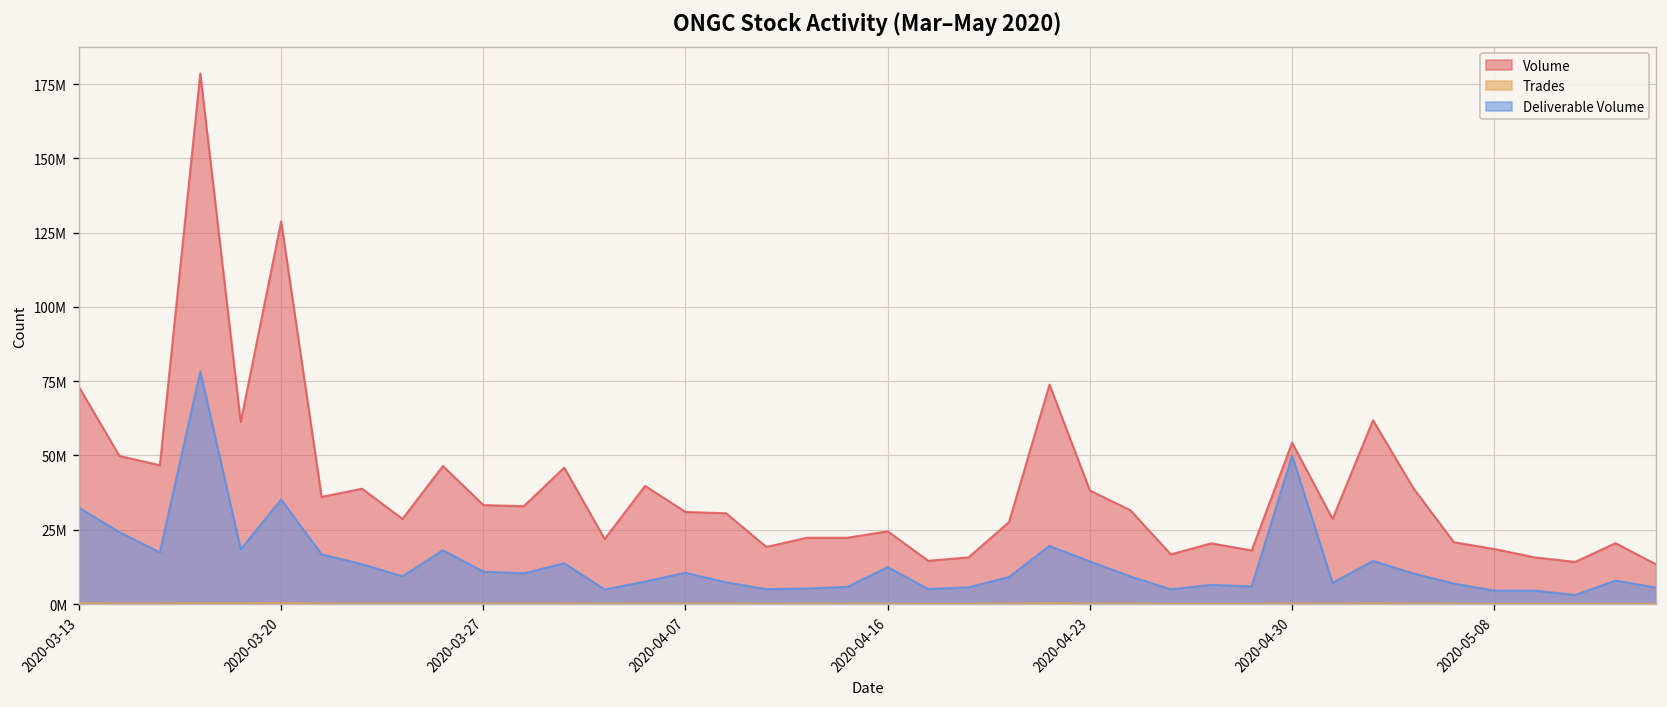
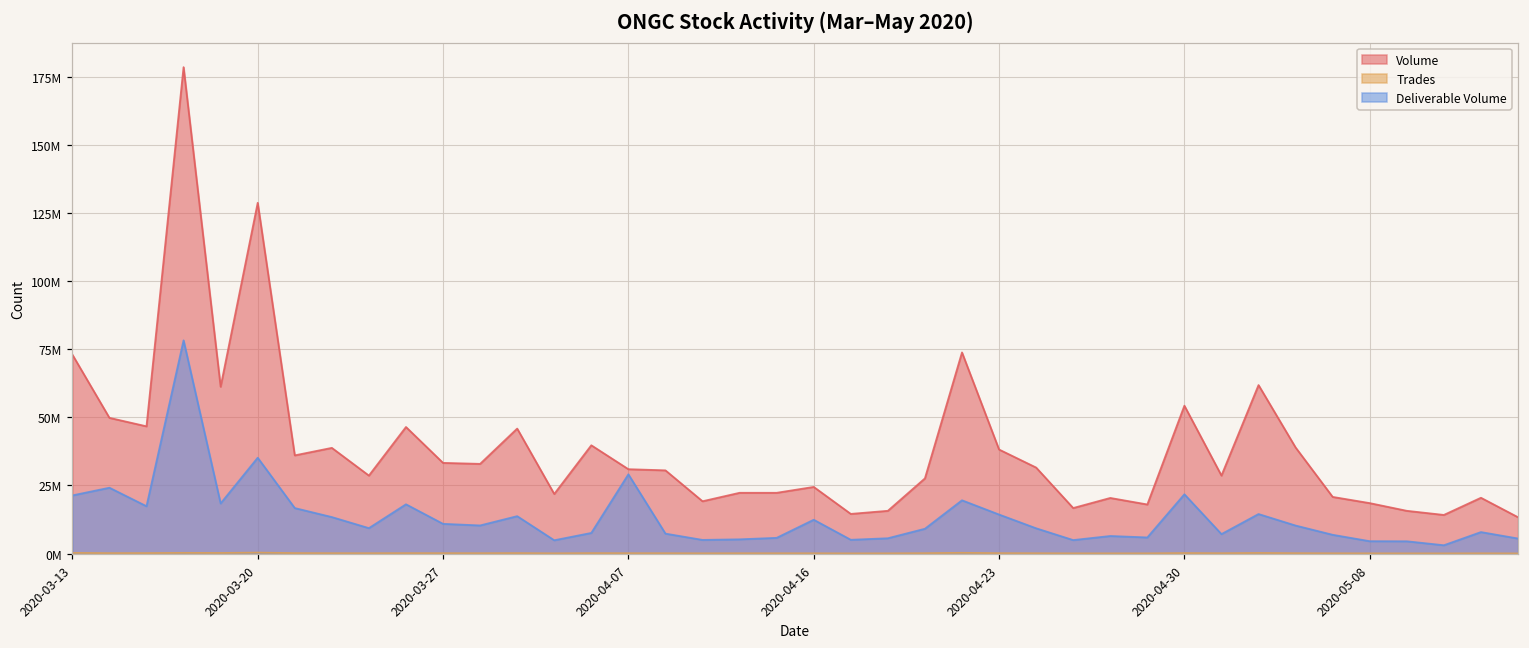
Deliverable Volume, 2020-03-13: 32000000 -> 21000000
Deliverable Volume, 2020-04-07: 11000000 -> 29000000
Deliverable Volume, 2020-04-30: 50000000 -> 22000000
